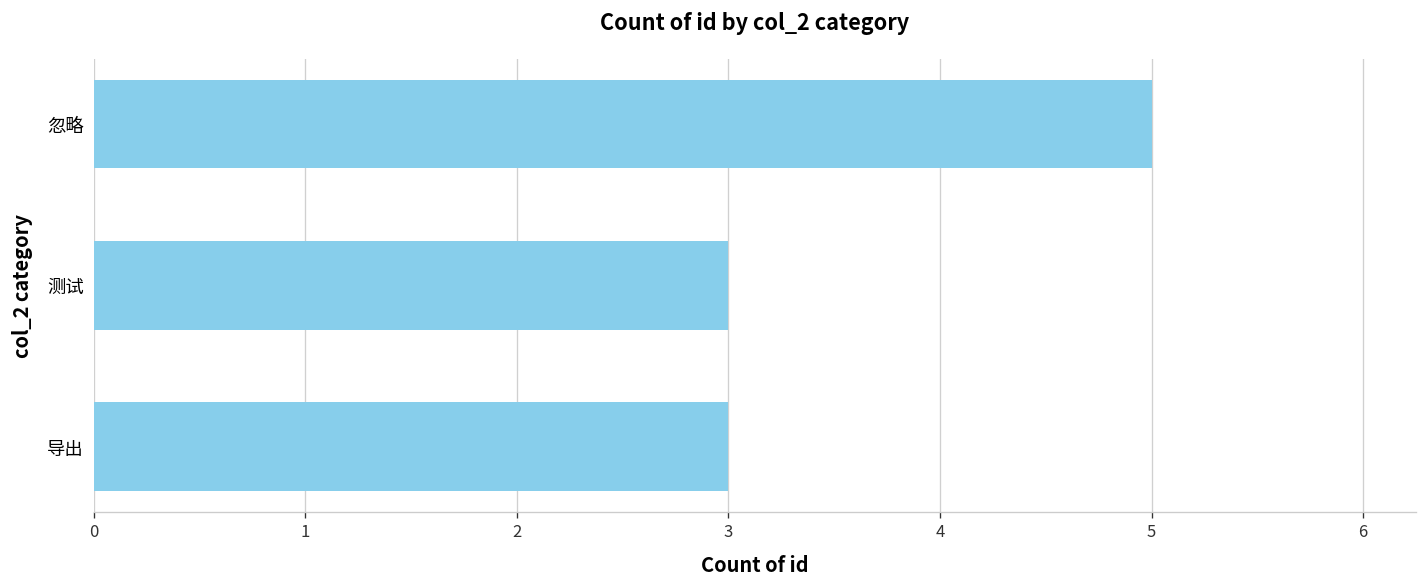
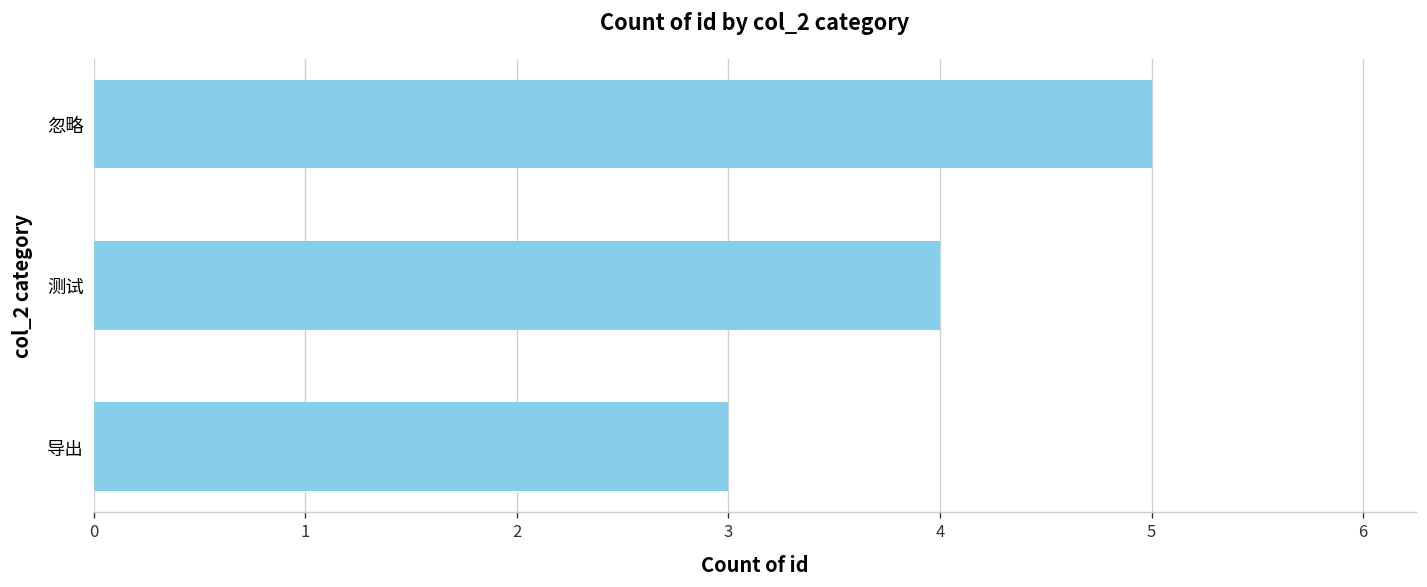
测试: 3 -> 4
